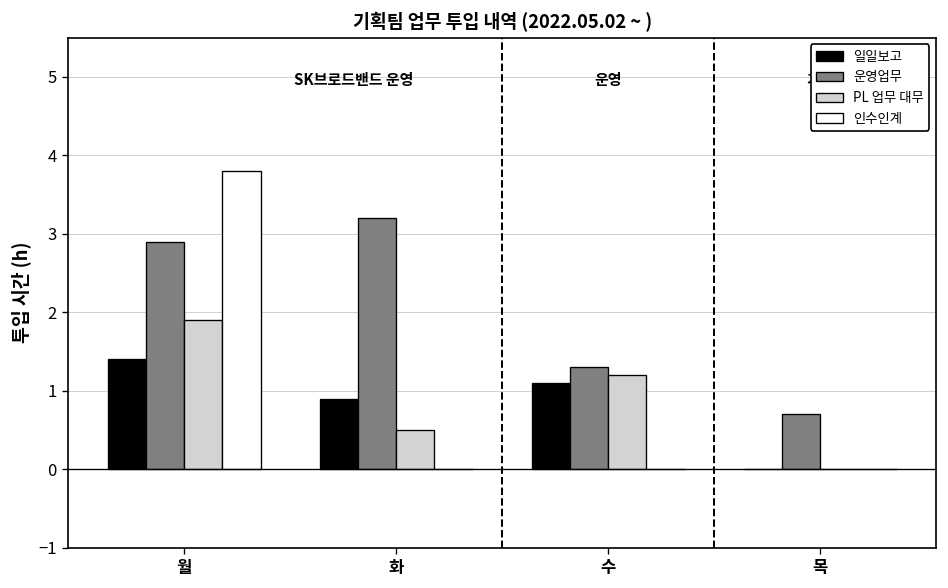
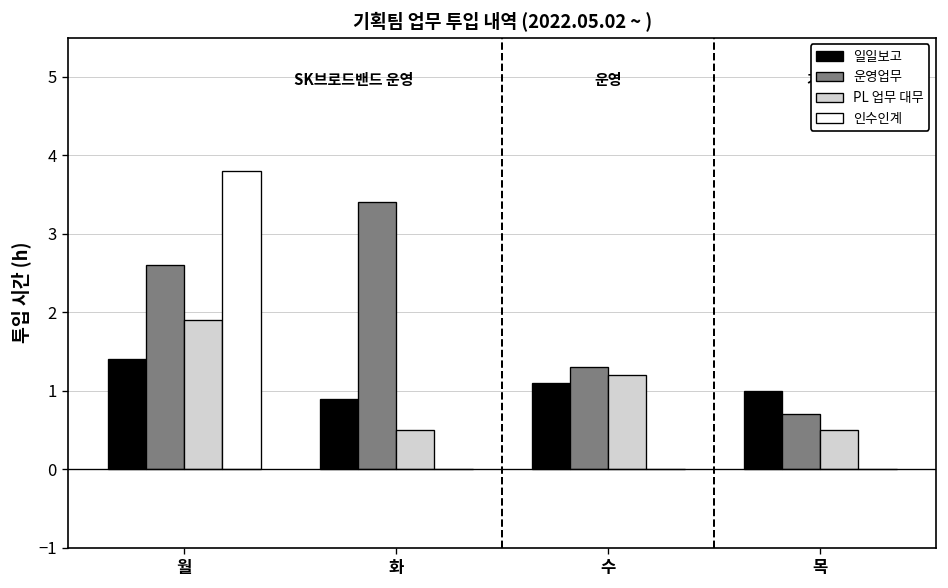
운영업무, 월: 2.9 -> 2.6
운영업무, 화: 3.2 -> 3.4
일일보고, 목: 0 -> 1
PL 업무 대무, 목: 0.0 -> 0.5
